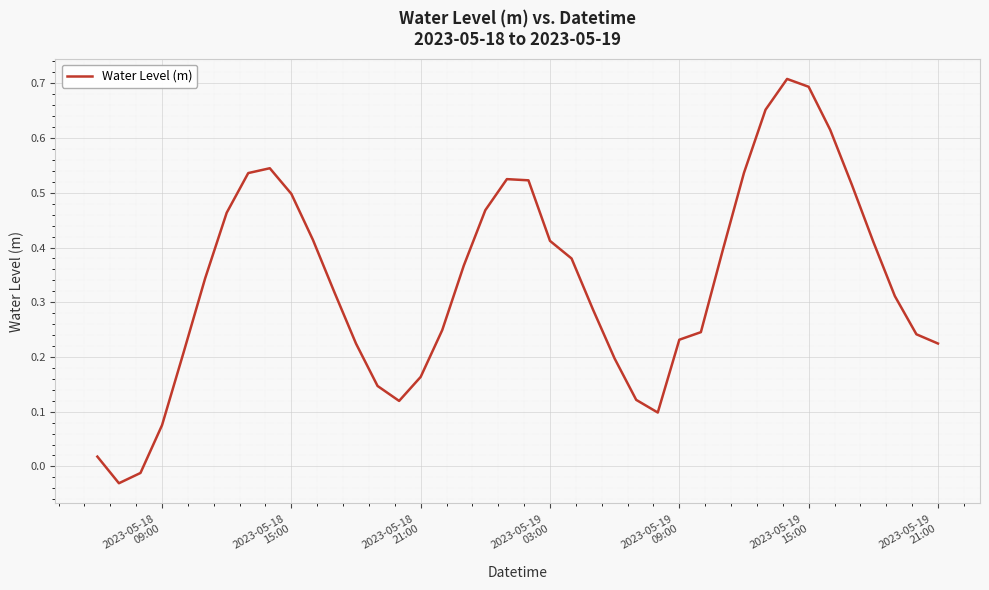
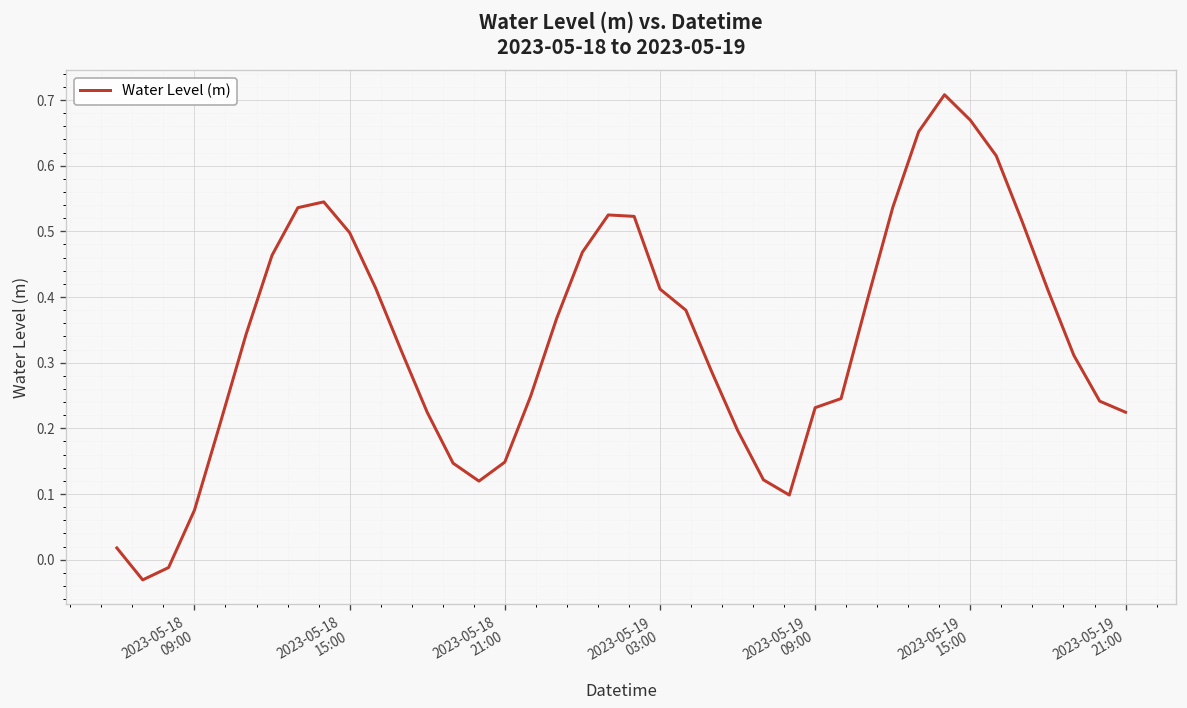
2023-05-18 21:00: 0.16 -> 0.15
2023-05-19 15:00: 0.69 -> 0.67
